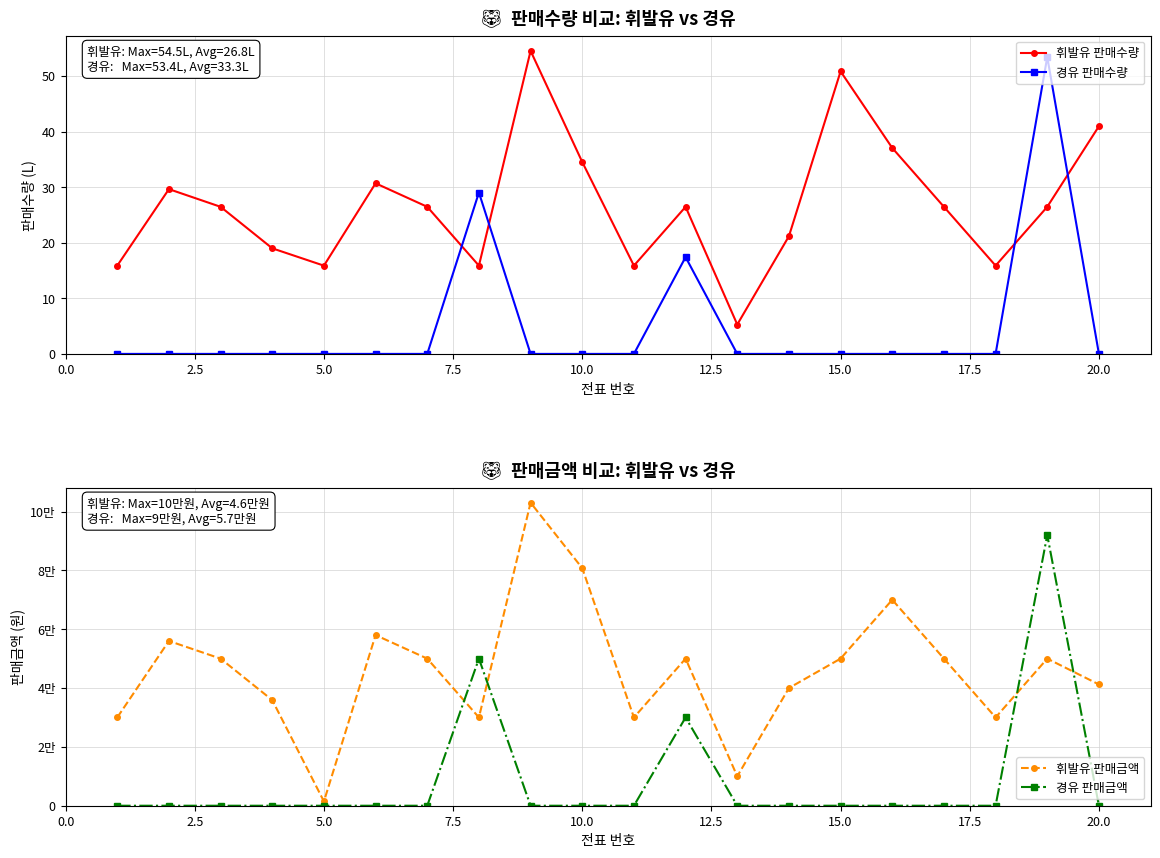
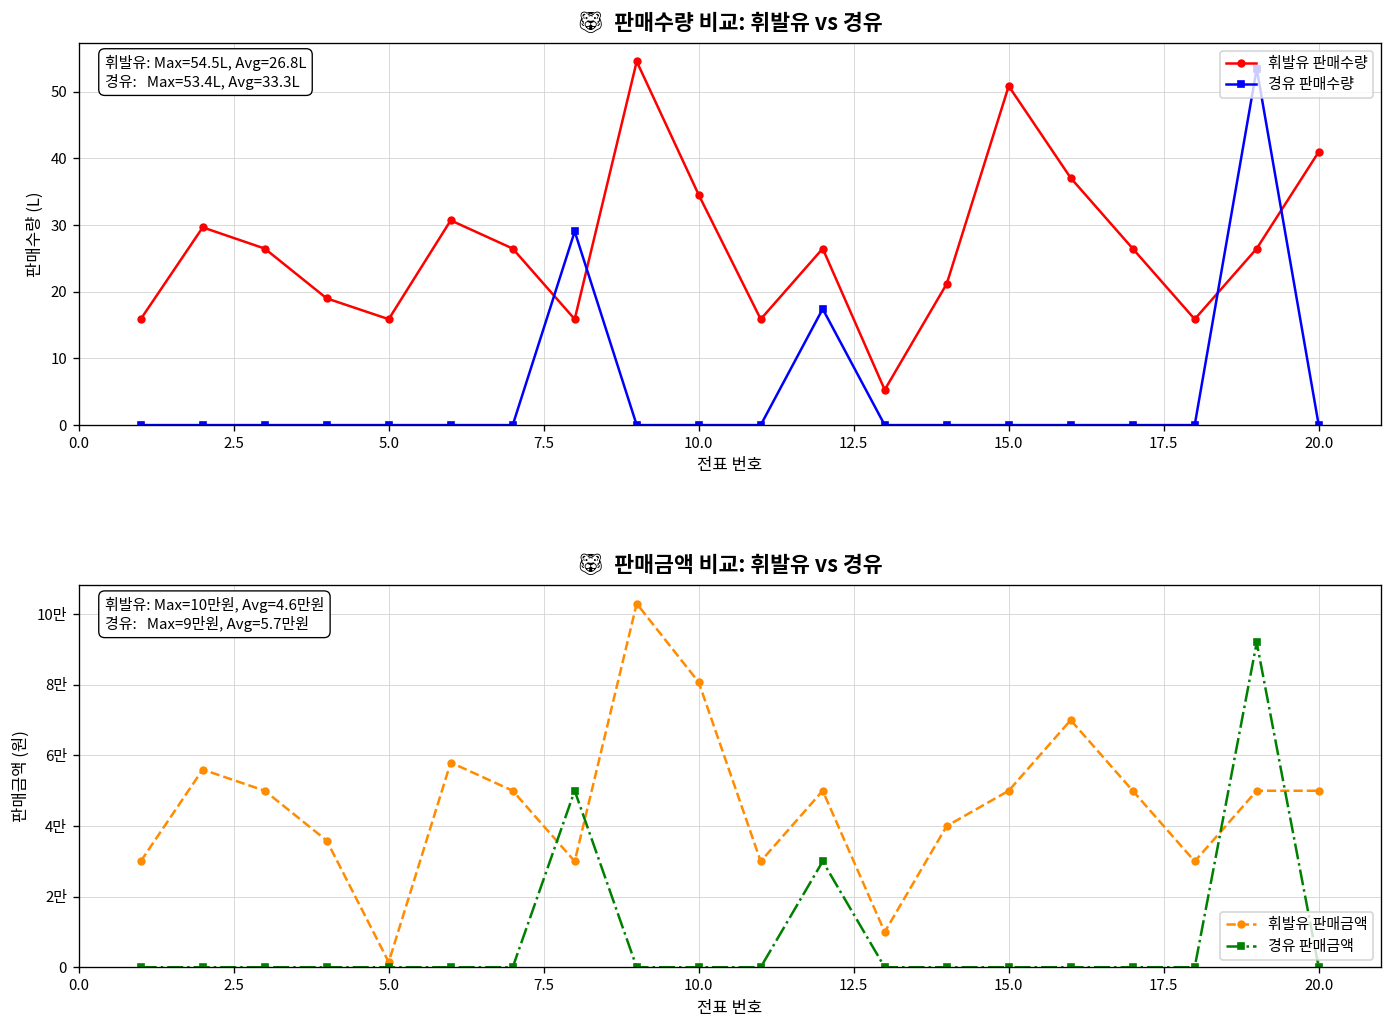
🐯 판매금액 비교: 휘발유 vs 경유, 휘발유 판매금액, 20.0: 4.1만 -> 5.0만
